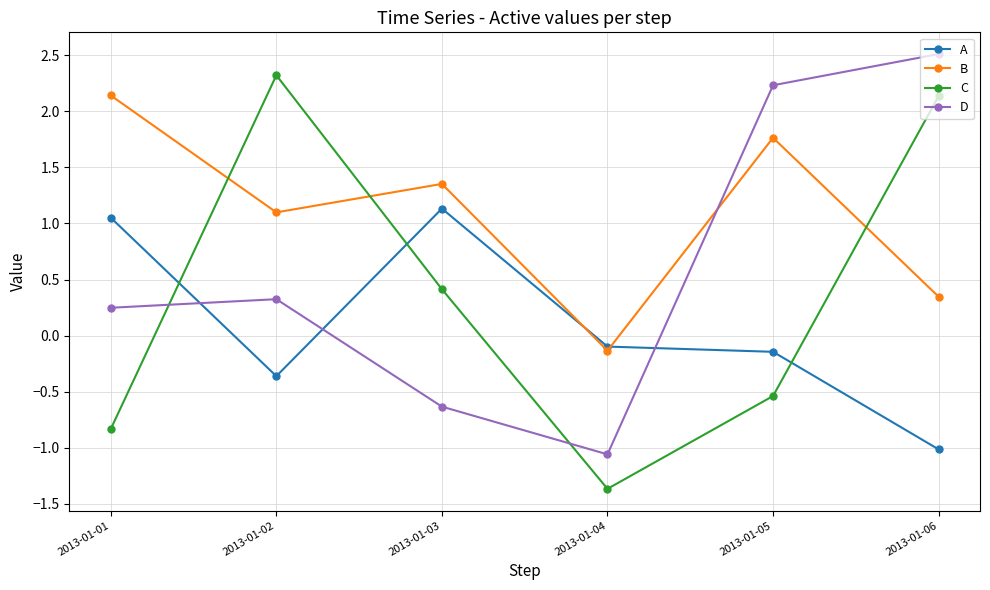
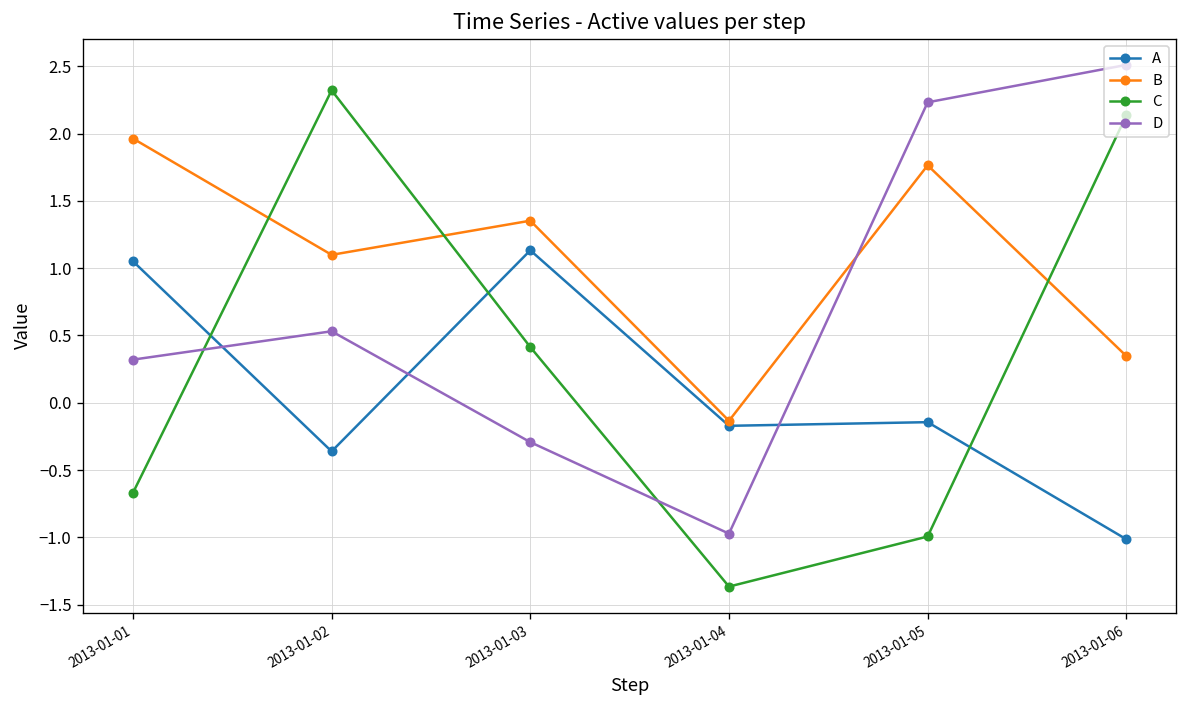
B, 2013-01-01: 2.14 -> 1.96
C, 2013-01-01: -0.83 -> -0.67
D, 2013-01-01: 0.25 -> 0.32
D, 2013-01-02: 0.32 -> 0.53
D, 2013-01-03: -0.63 -> -0.29
A, 2013-01-04: -0.10 -> -0.17
D, 2013-01-04: -1.06 -> -0.97
C, 2013-01-05: -0.54 -> -0.99
